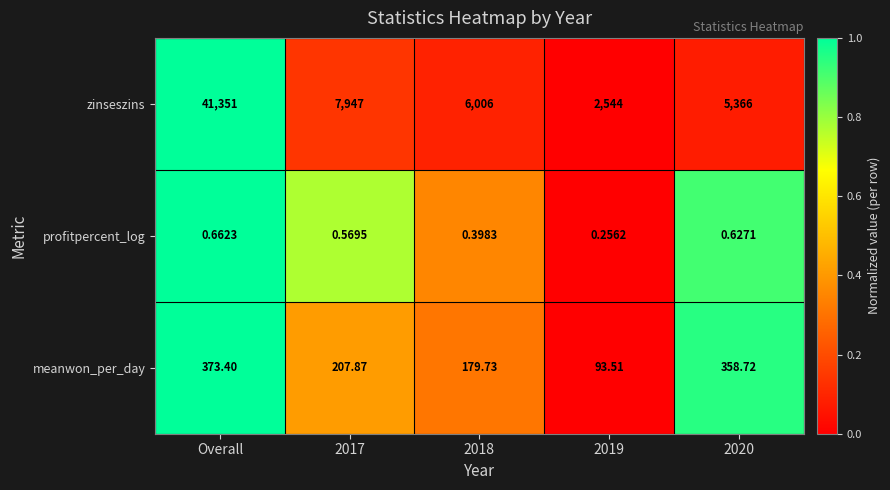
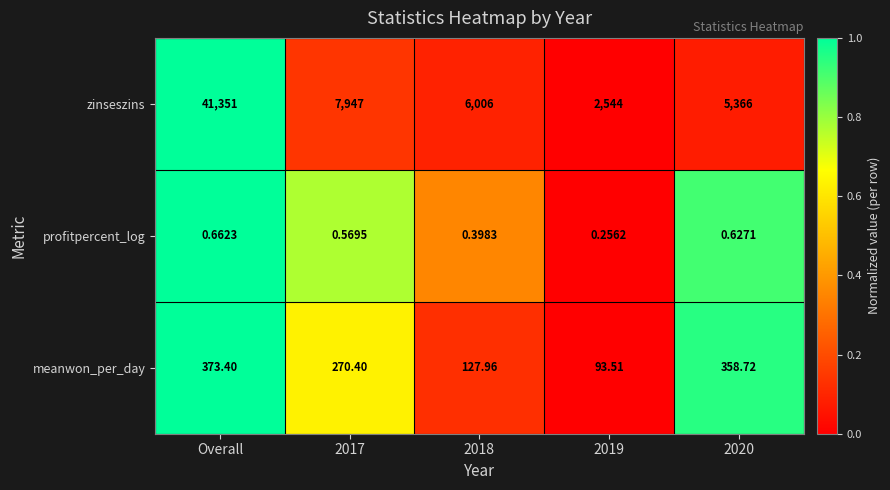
meanwon_per_day, 2017: 207.87 -> 270.40
meanwon_per_day, 2018: 179.73 -> 127.96
